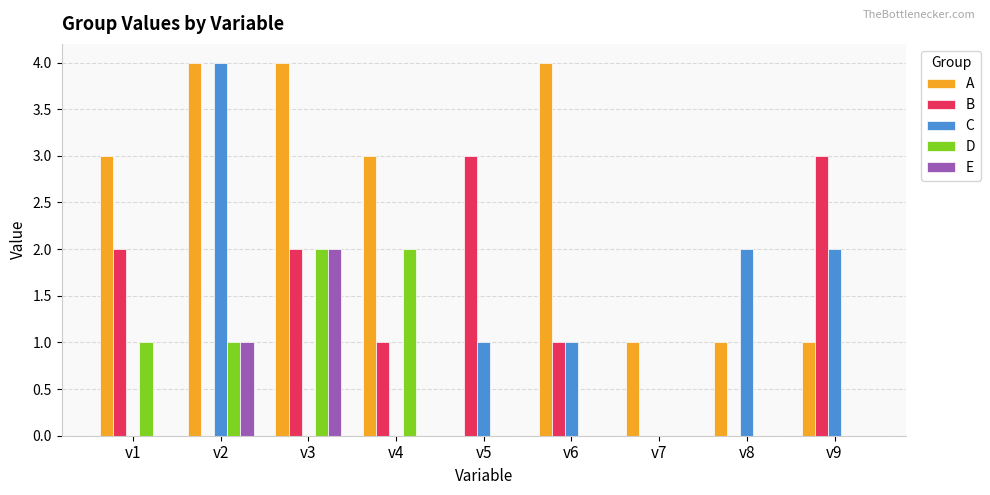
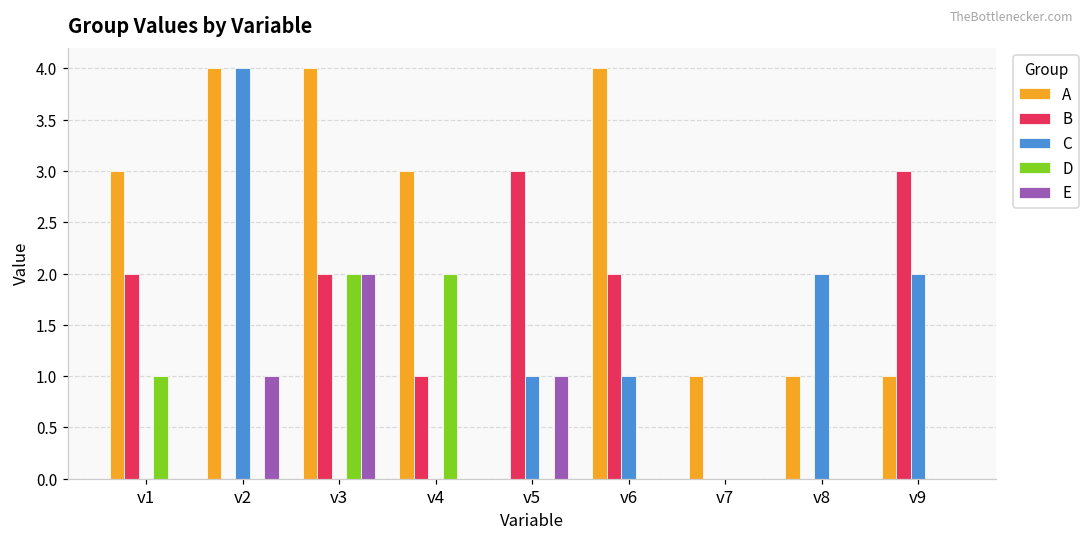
D, v2: 1 -> 0
E, v5: 0 -> 1
B, v6: 1 -> 2
